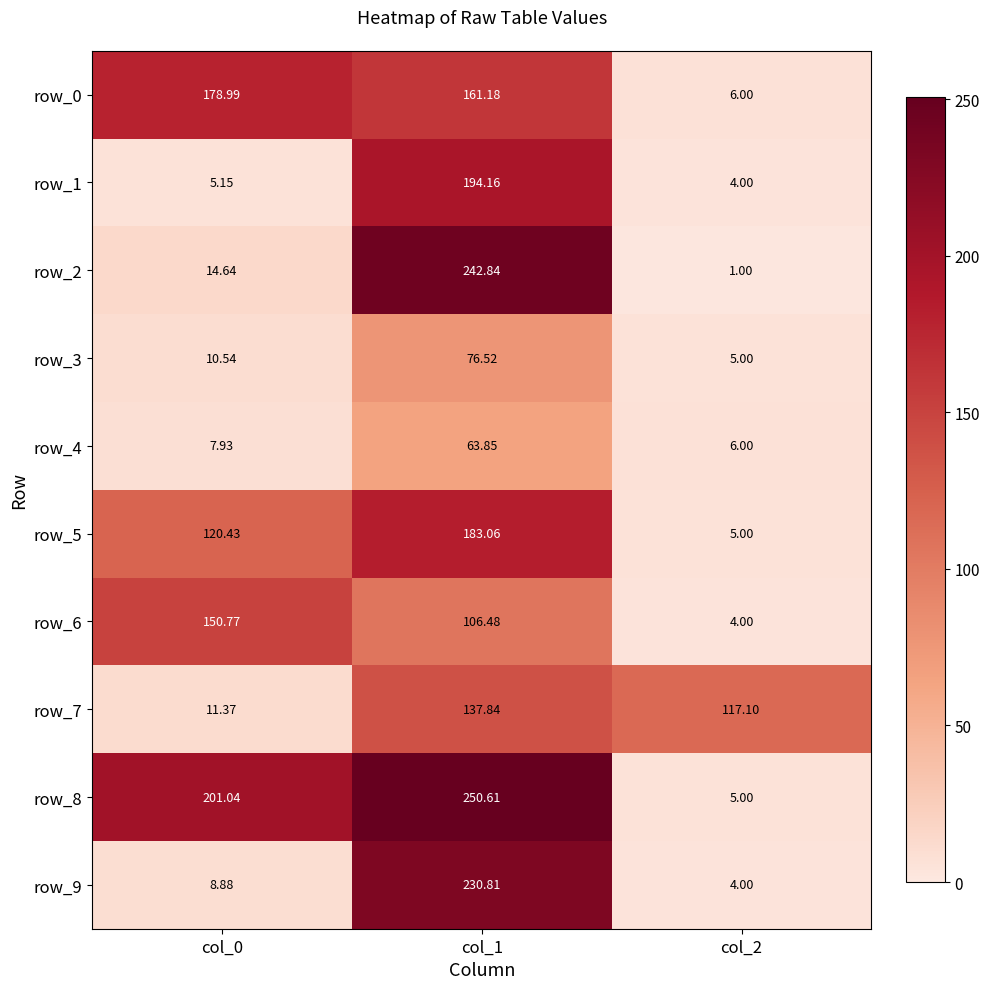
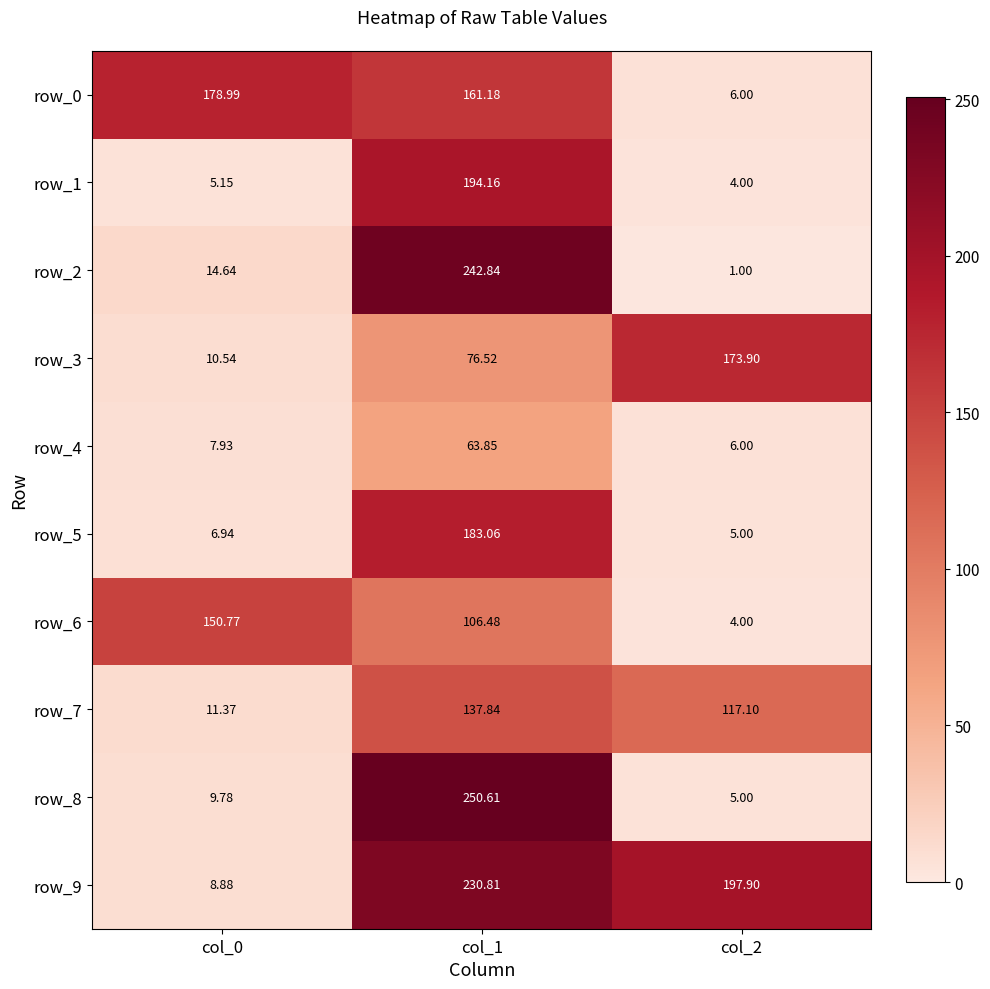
row_3, col_2: 5.00 -> 173.90
row_5, col_0: 120.43 -> 6.94
row_8, col_0: 201.04 -> 9.78
row_9, col_2: 4.00 -> 197.90
